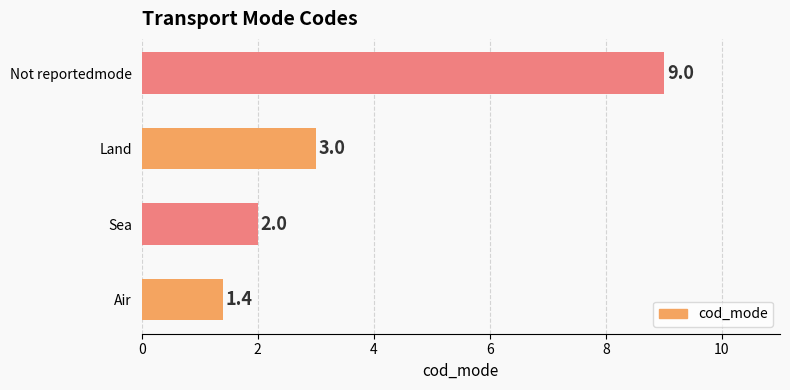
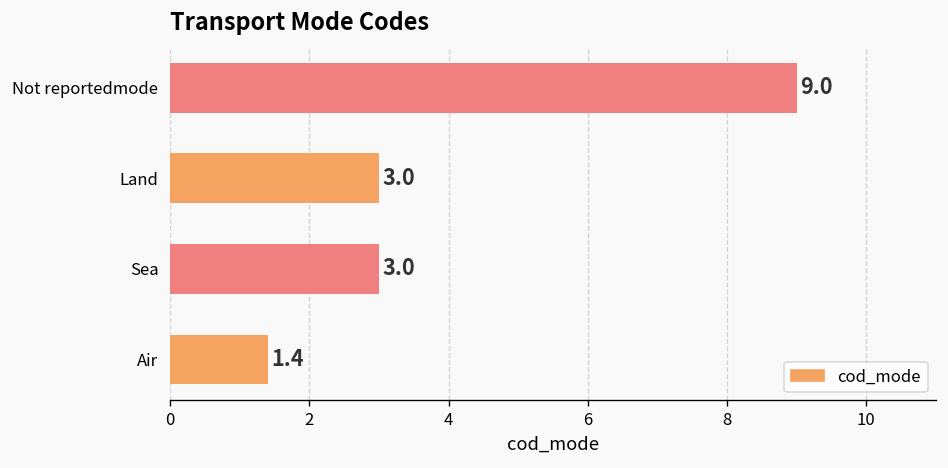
Sea: 2.0 -> 3.0
